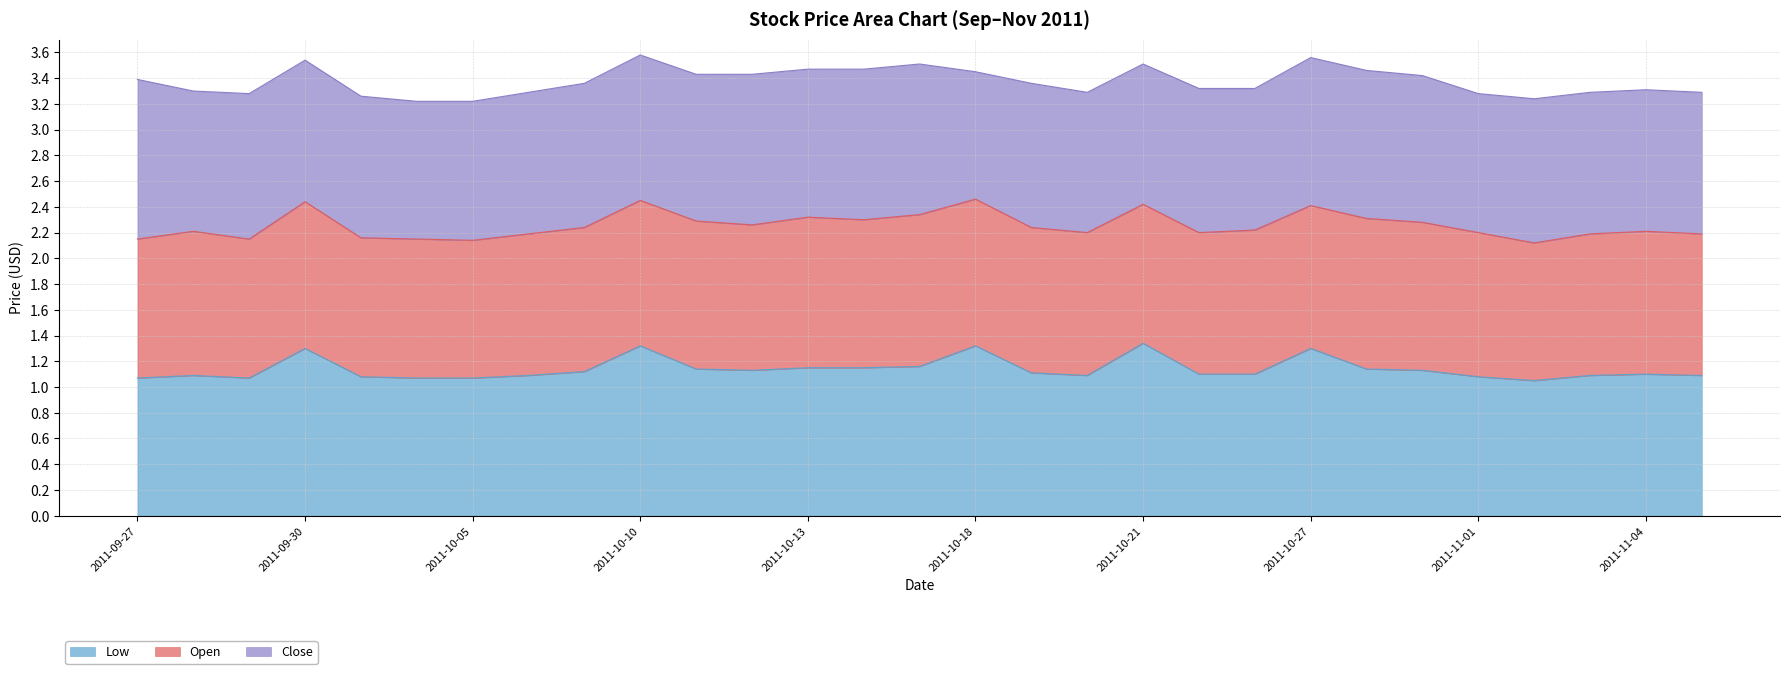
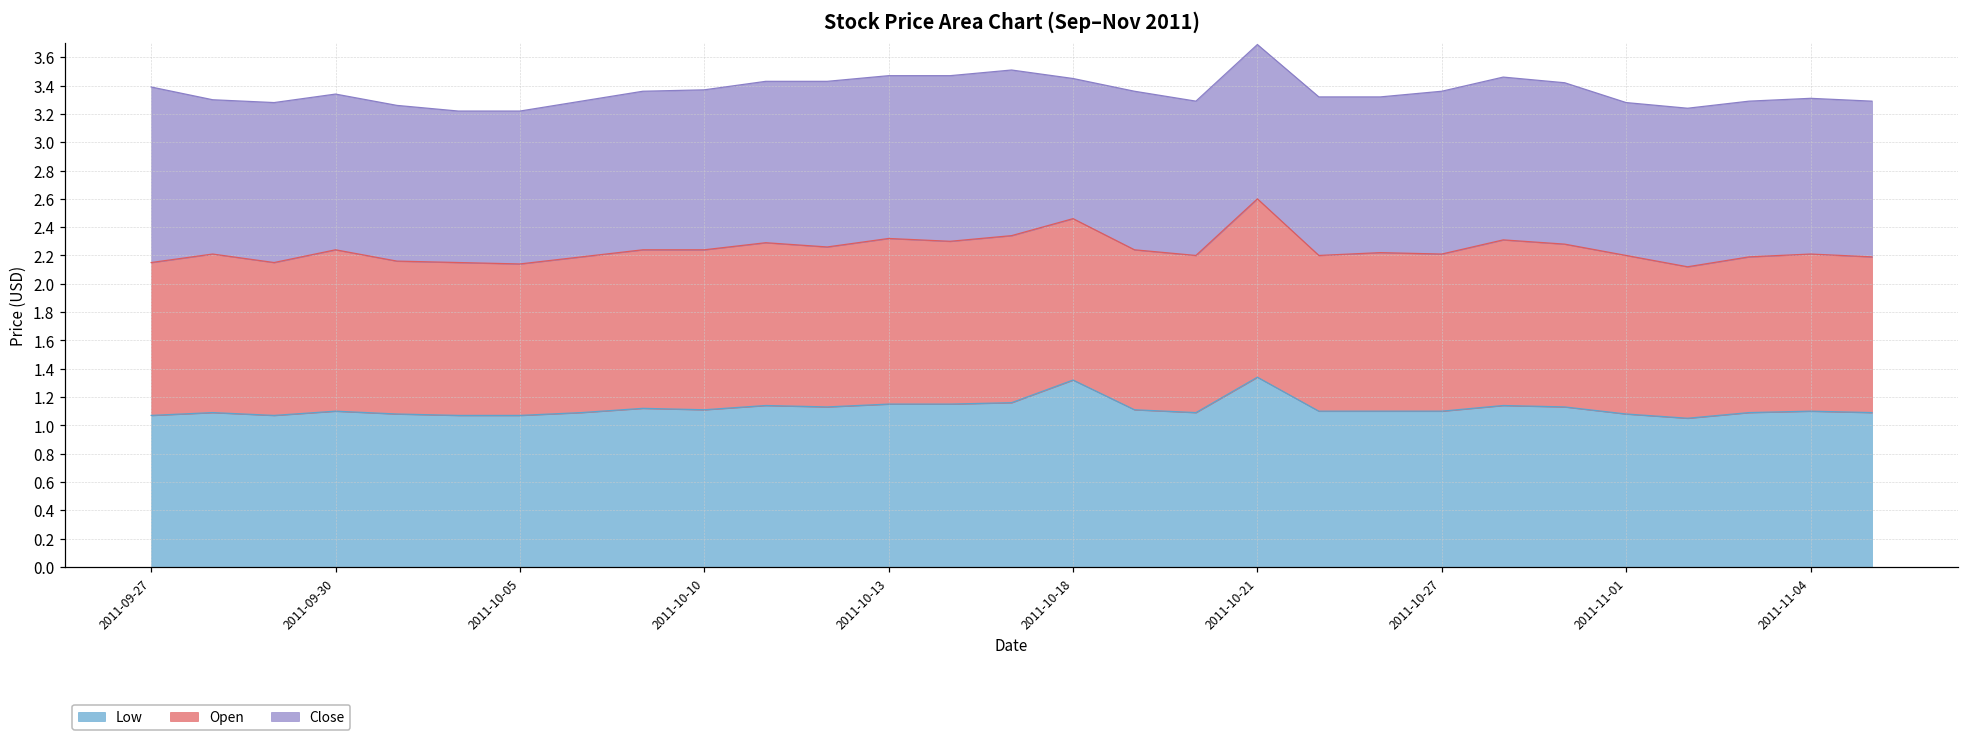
Low, 2011-09-30: 1.3 -> 1.1
Low, 2011-10-10: 1.32 -> 1.11
Open, 2011-10-21: 1.08 -> 1.26
Low, 2011-10-27: 1.3 -> 1.1
